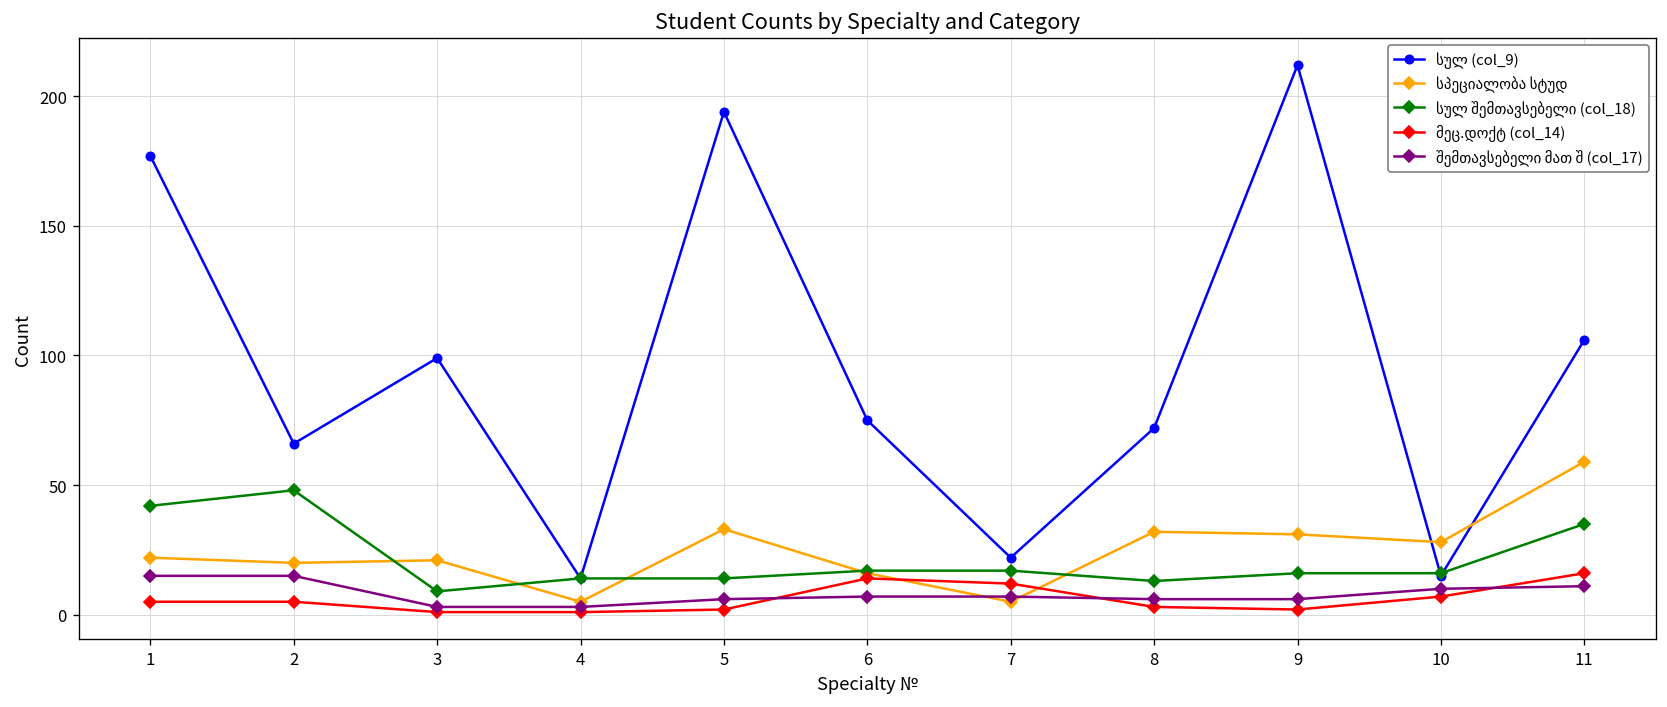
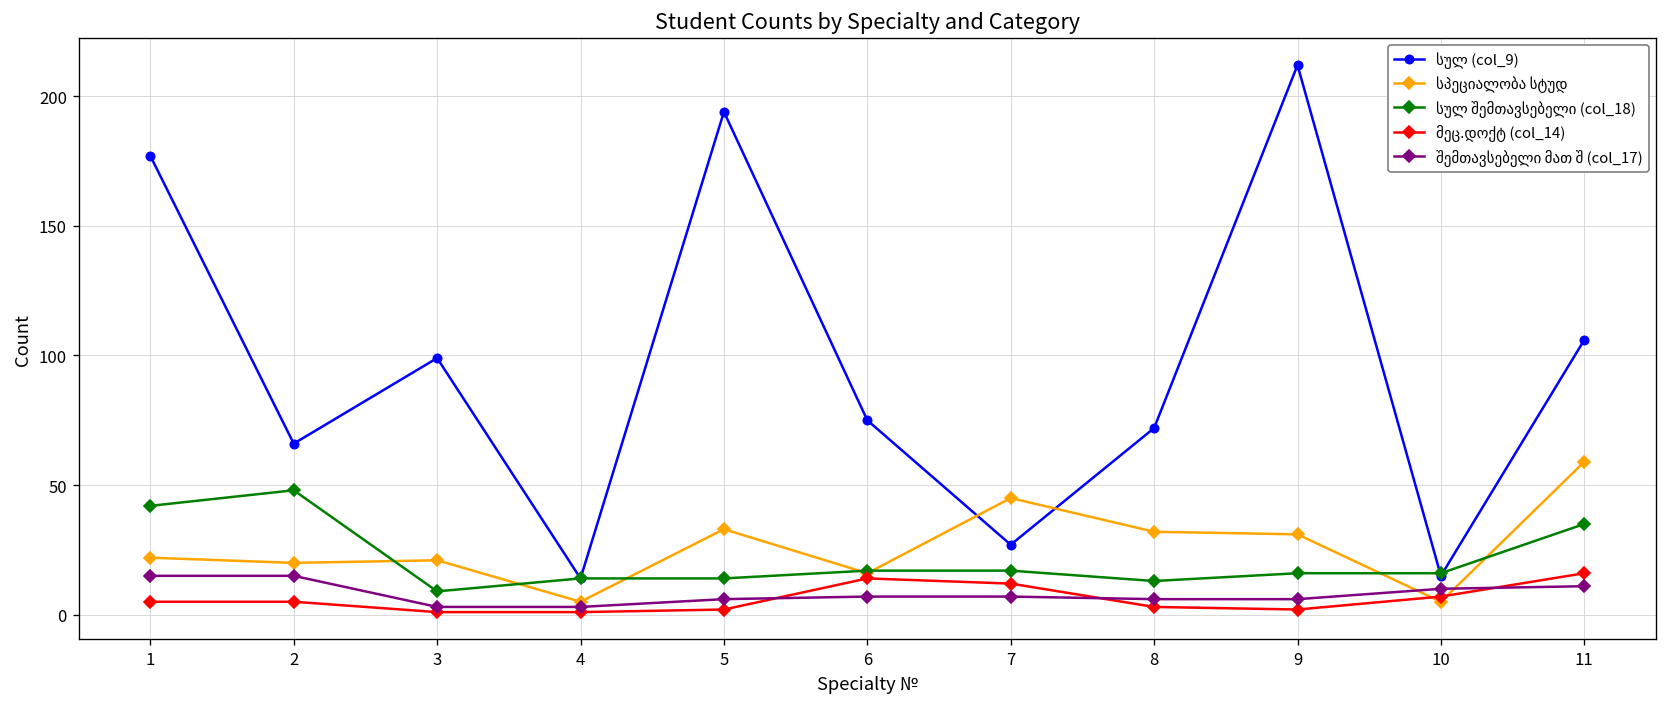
სულ (col_9), 7: 22 -> 27
სპეციალობა სტუდ, 7: 5 -> 45
სპეციალობა სტუდ, 10: 28 -> 5
